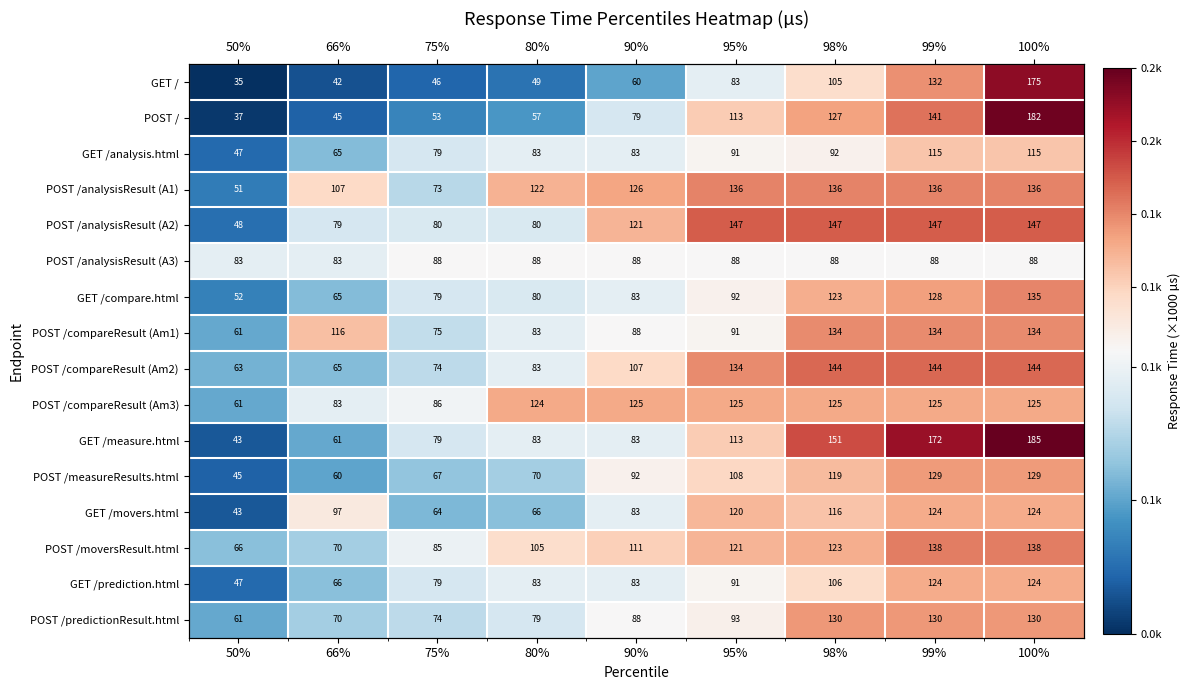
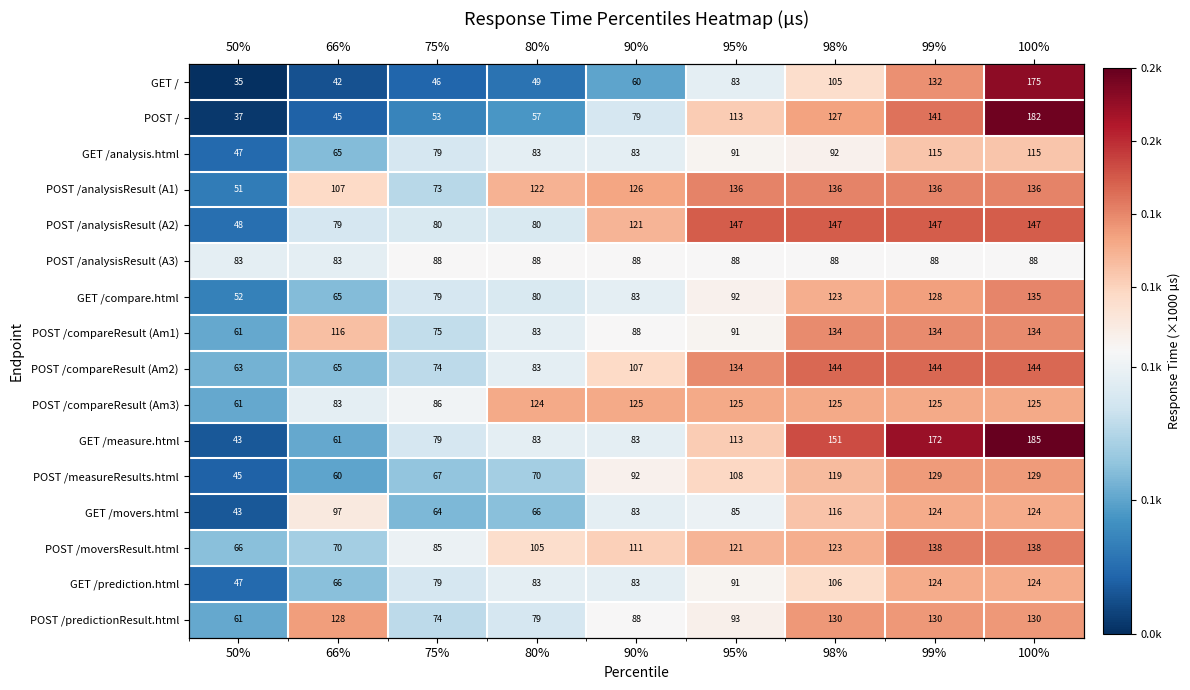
GET /movers.html, 95%: 120 -> 85
POST /predictionResult.html, 66%: 70 -> 128
